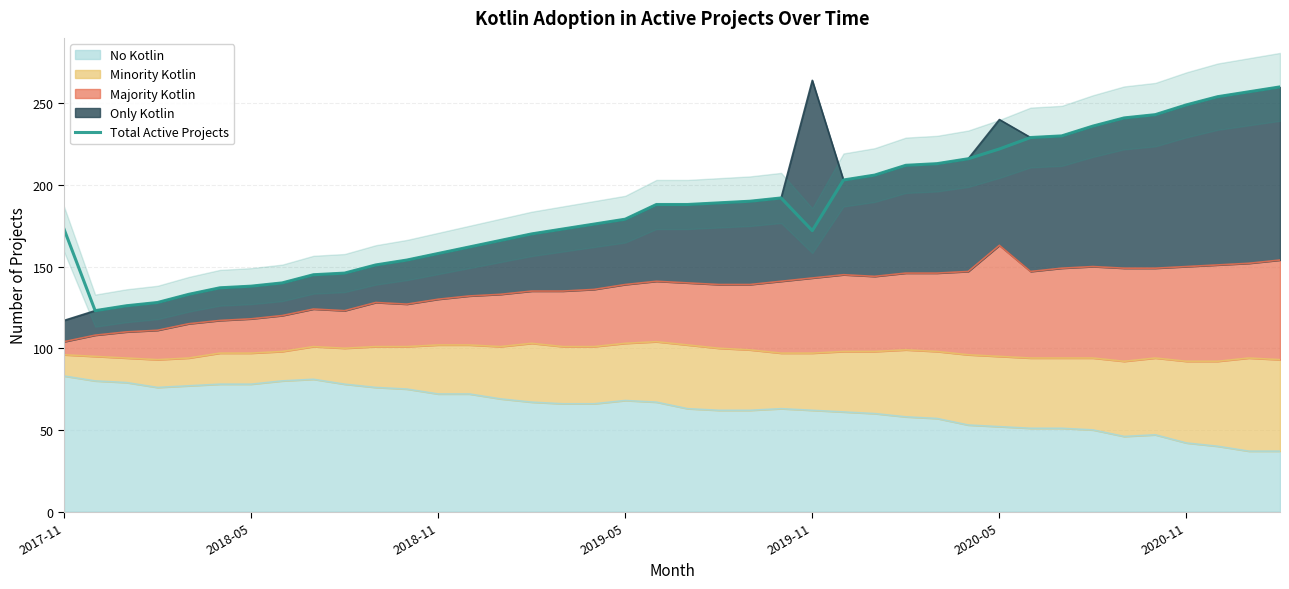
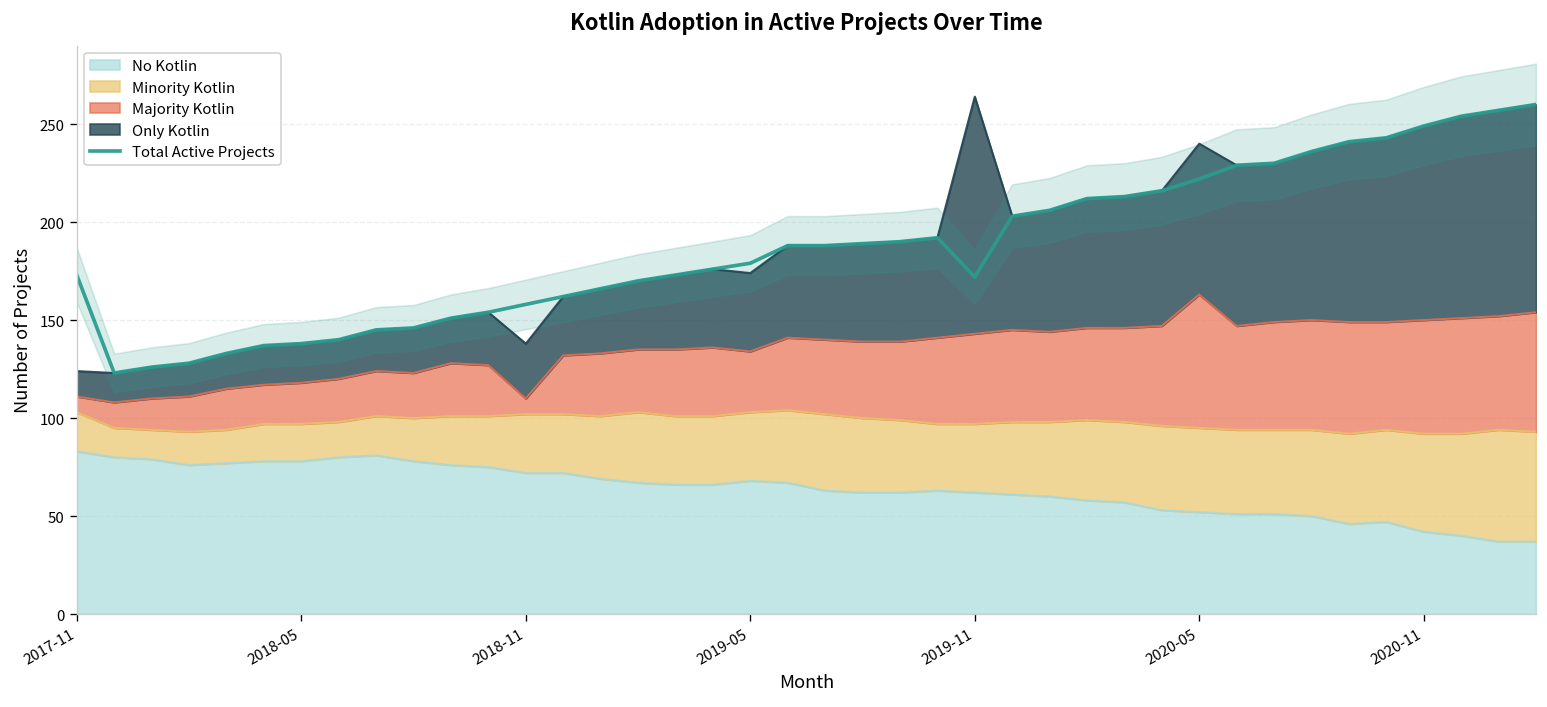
Minority Kotlin, 2017-11: 13 -> 20
Majority Kotlin, 2018-11: 28 -> 8
Majority Kotlin, 2019-05: 36 -> 31
